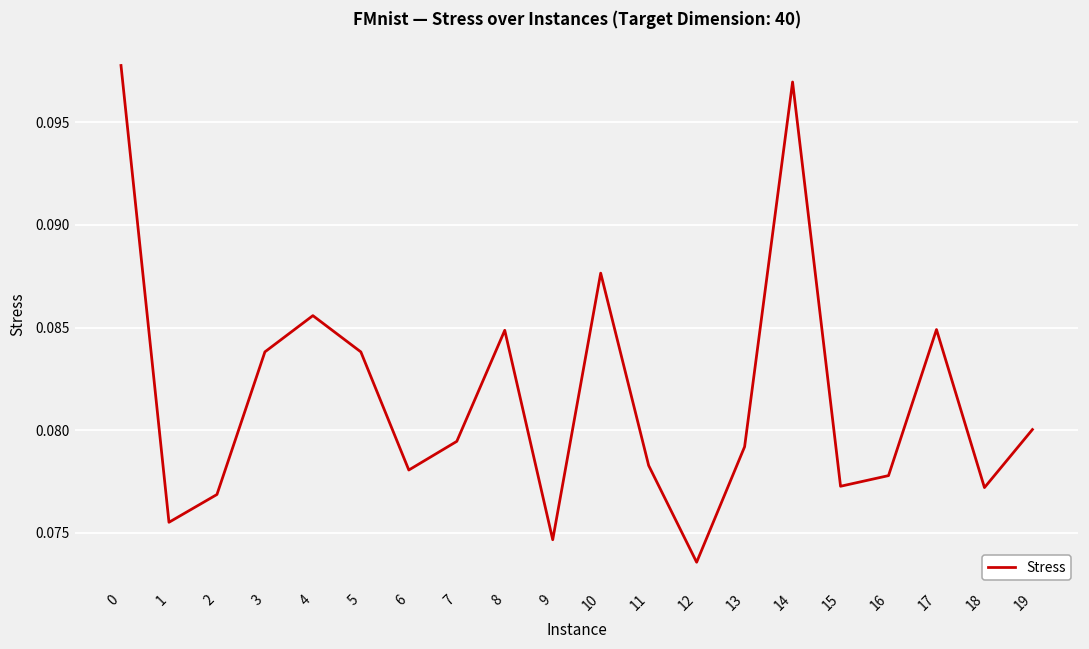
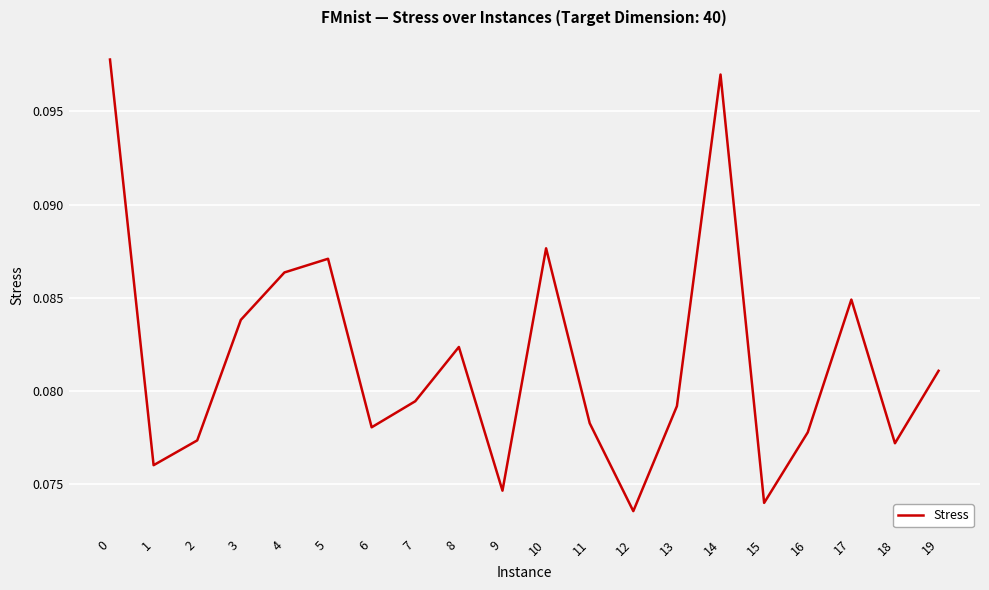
1: 0.0755 -> 0.0760
2: 0.0769 -> 0.0773
4: 0.0856 -> 0.0864
5: 0.0838 -> 0.0871
8: 0.0849 -> 0.0824
15: 0.0773 -> 0.0740
19: 0.0800 -> 0.0811
